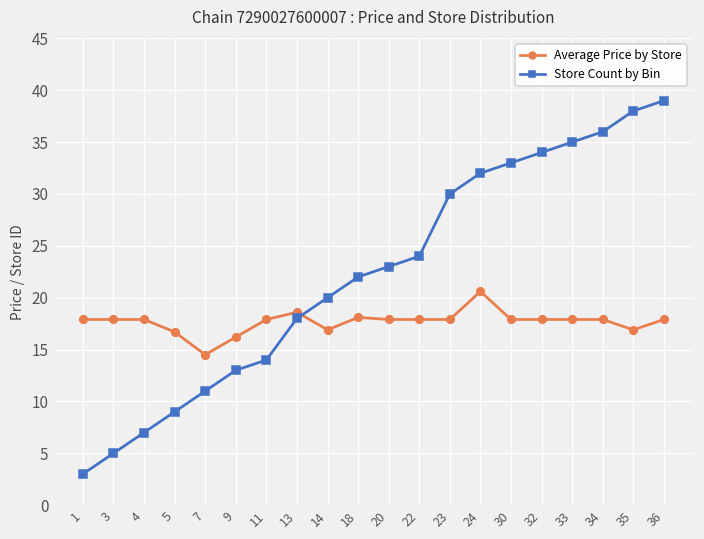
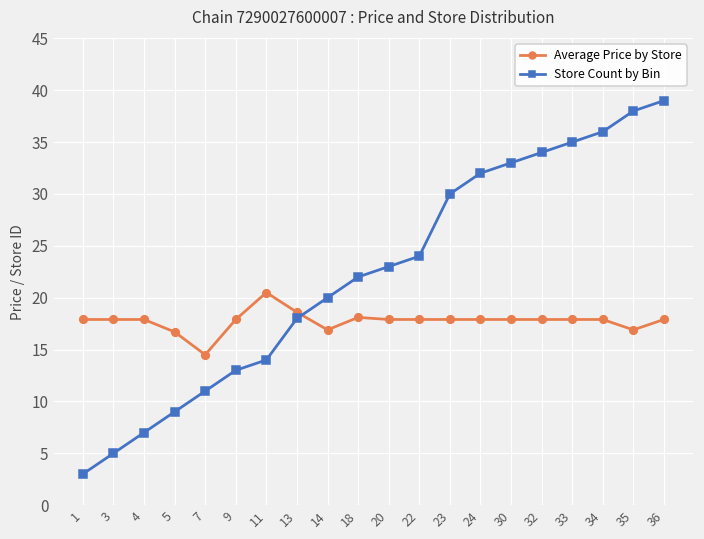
Average Price by Store, 9: 16 -> 18
Average Price by Store, 11: 18 -> 21
Average Price by Store, 24: 21 -> 18
